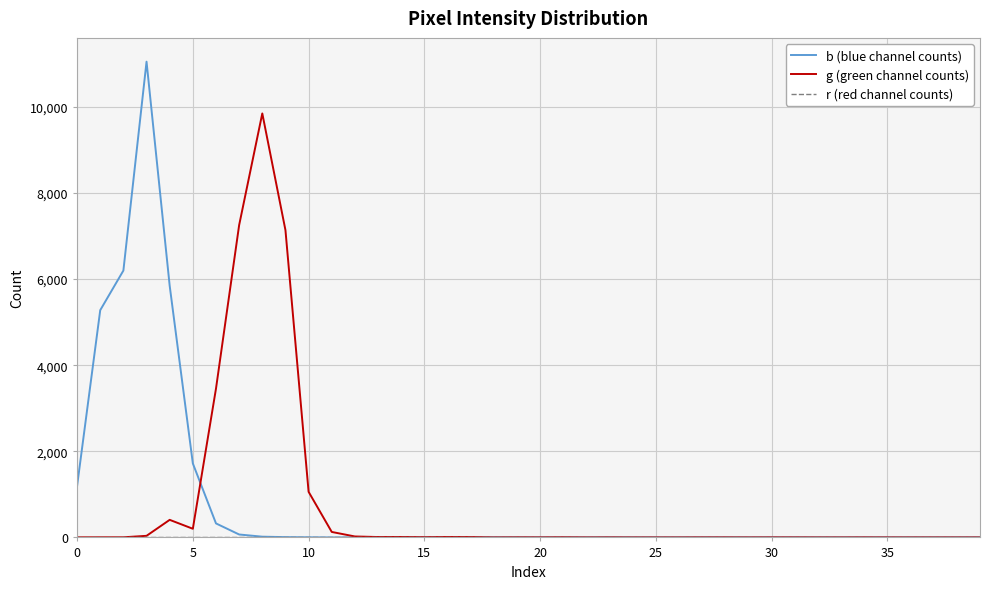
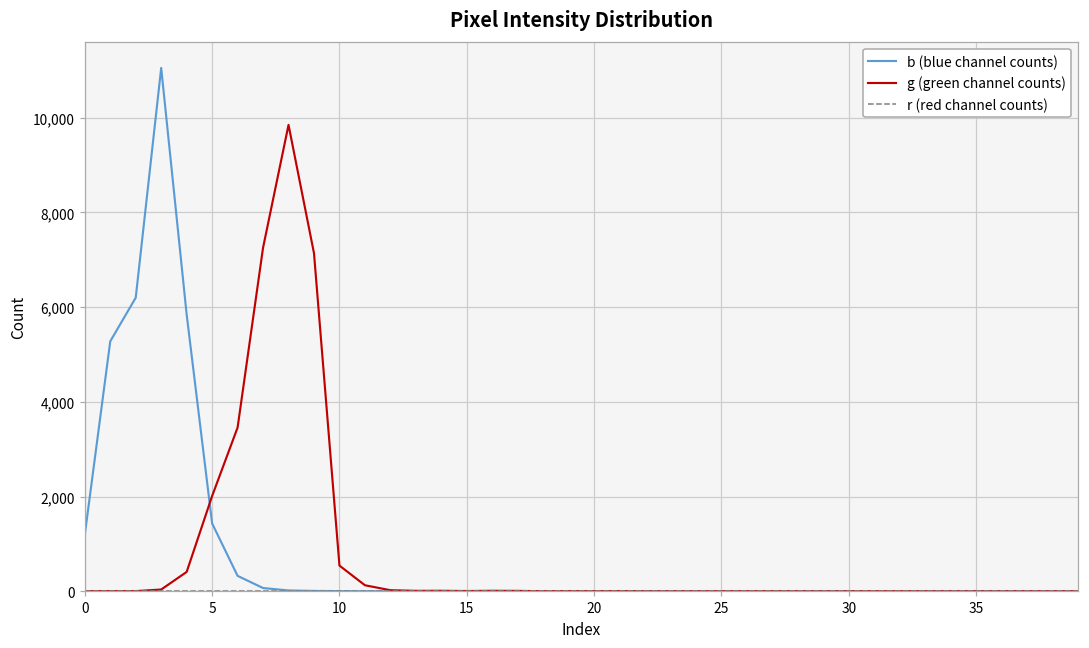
b (blue channel counts), 5: 1,700 -> 1,400
g (green channel counts), 5: 200 -> 2,000
g (green channel counts), 10: 1,100 -> 500
